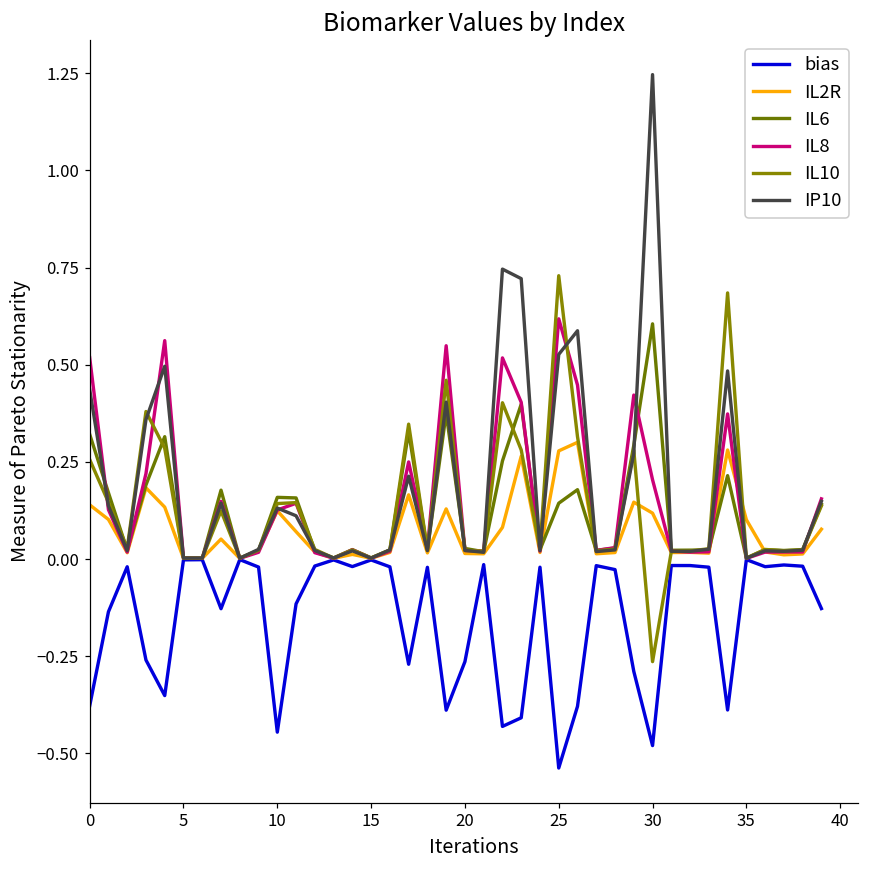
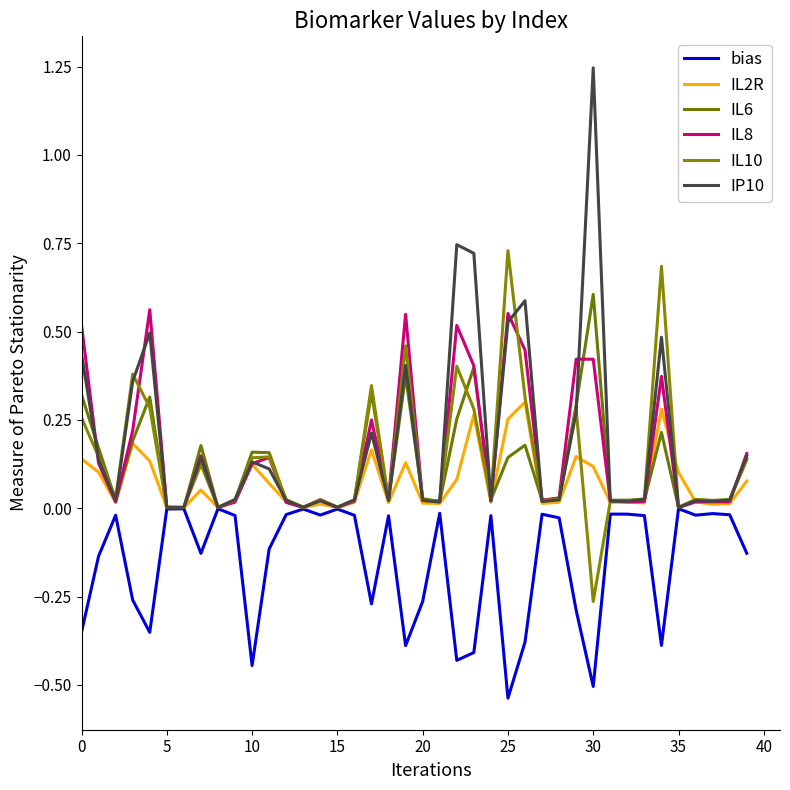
bias, 0: -0.38 -> -0.35
IL2R, 25: 0.28 -> 0.25
IL8, 25: 0.62 -> 0.55
bias, 30: -0.48 -> -0.50
IL8, 30: 0.20 -> 0.42
